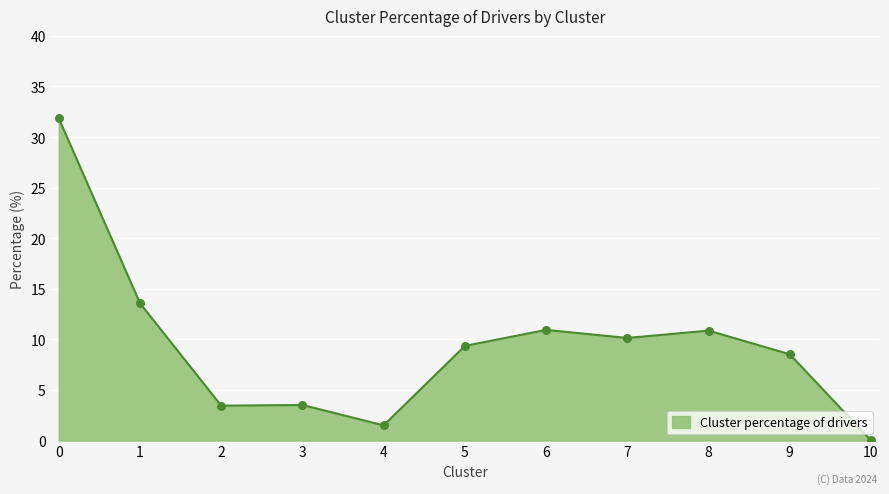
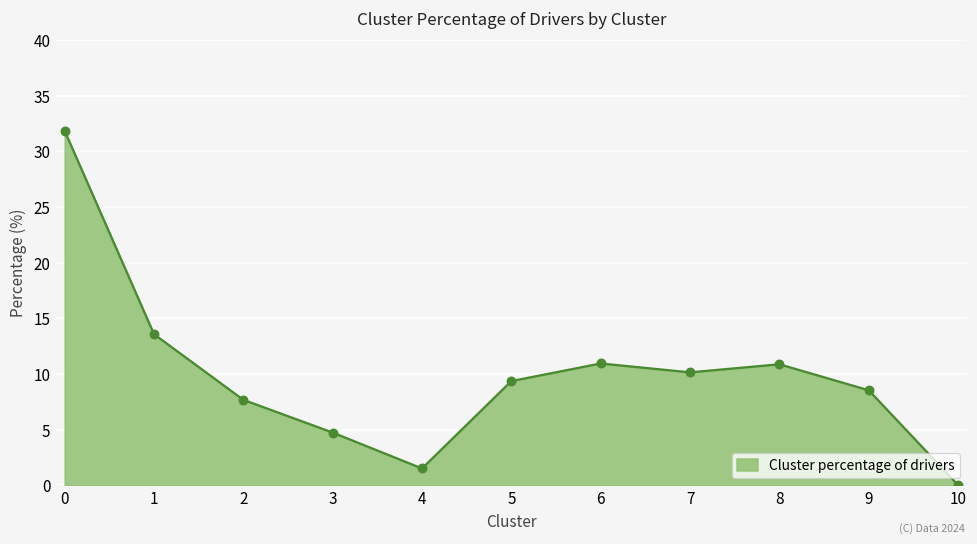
2: 3.4 -> 7.7
3: 3.5 -> 4.7
